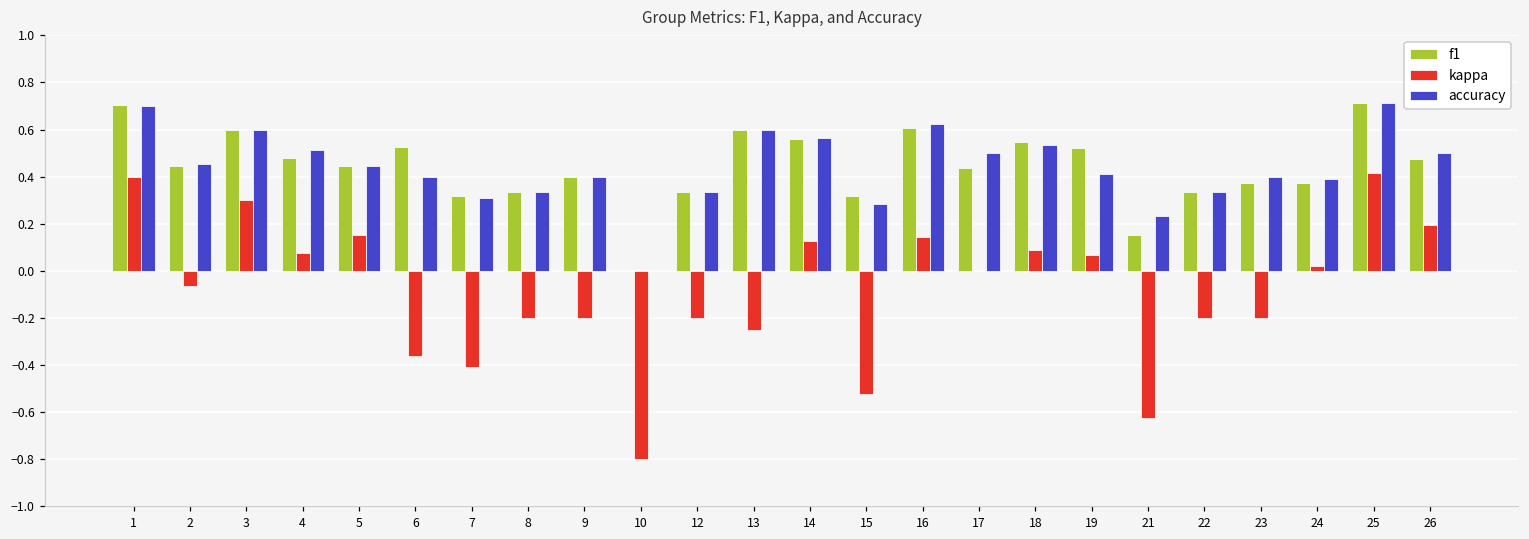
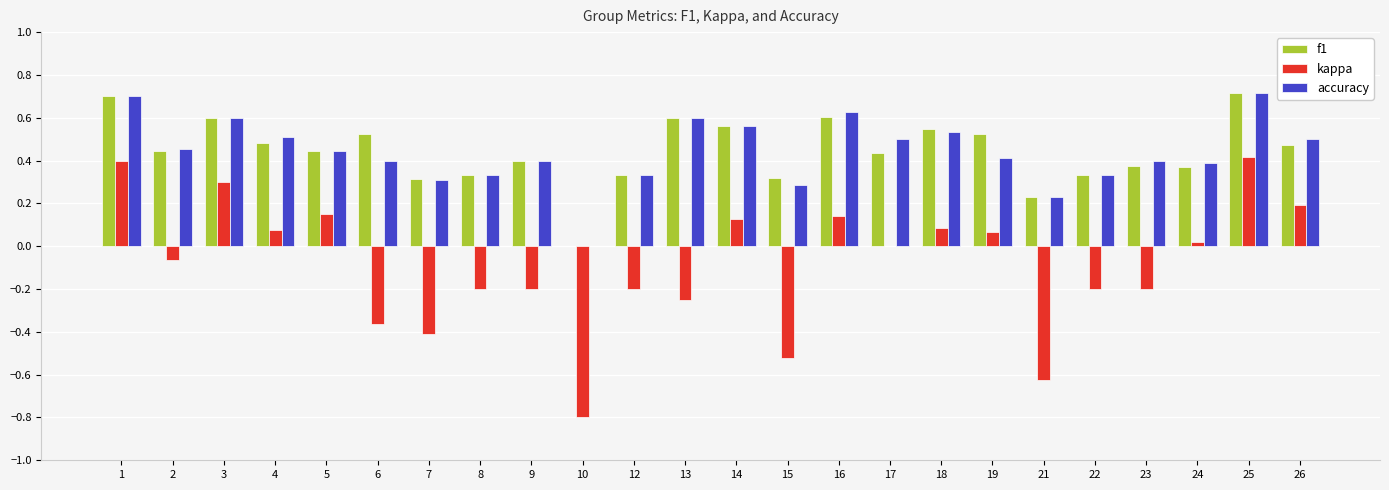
f1, 21: 0.15 -> 0.23
